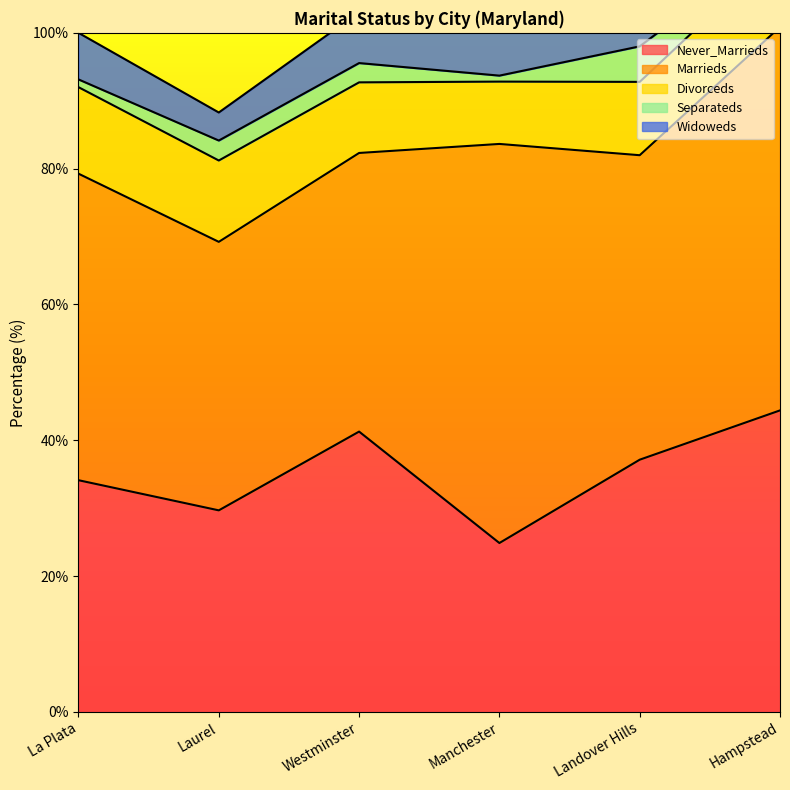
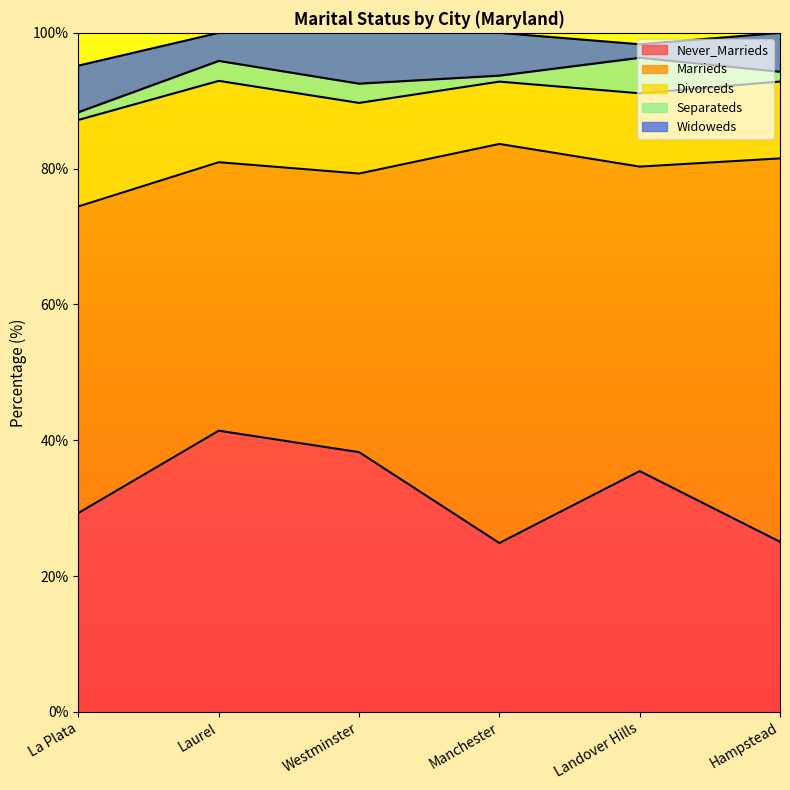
Never_Marrieds, La Plata: 34% -> 29%
Never_Marrieds, Laurel: 30% -> 41%
Never_Marrieds, Westminster: 41% -> 38%
Never_Marrieds, Landover Hills: 37% -> 35%
Never_Marrieds, Hampstead: 44% -> 25%
